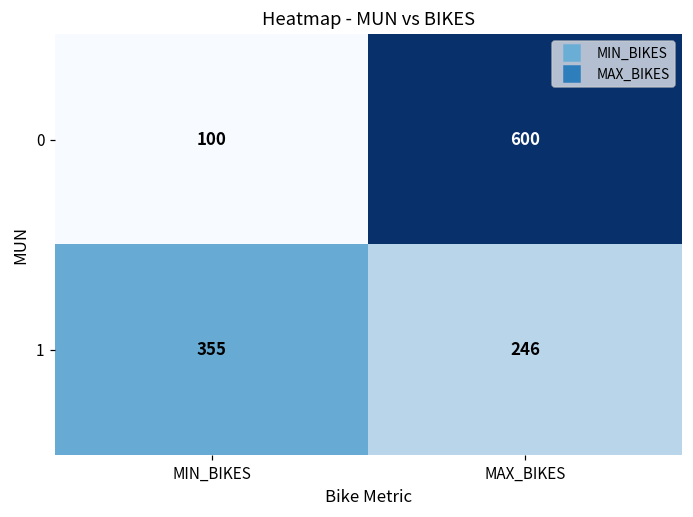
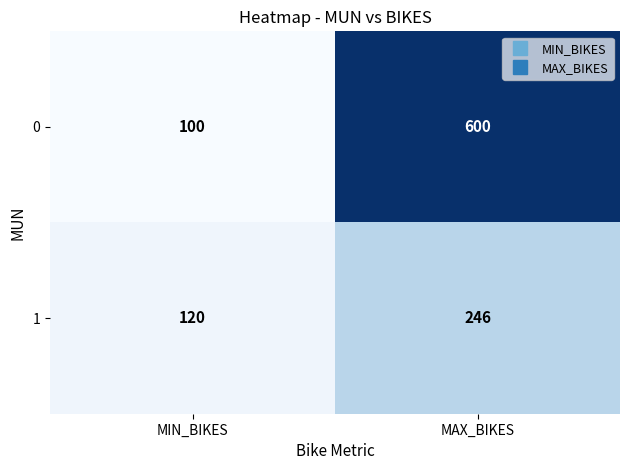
1, MIN_BIKES: 355 -> 120
